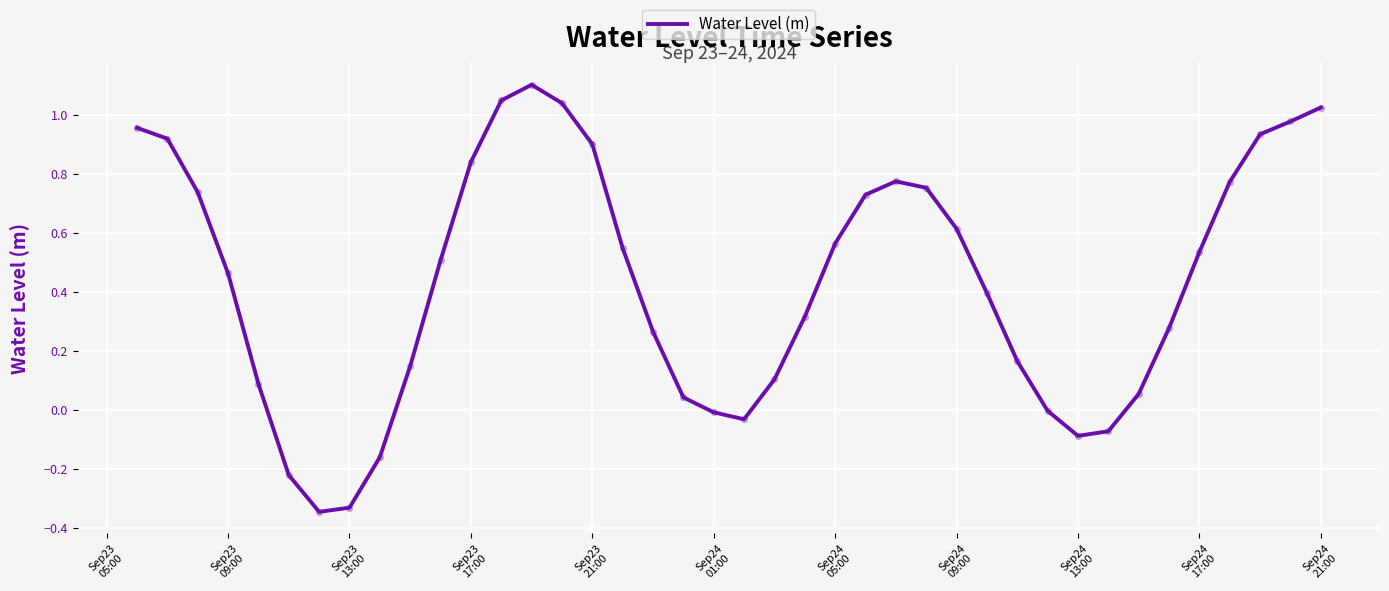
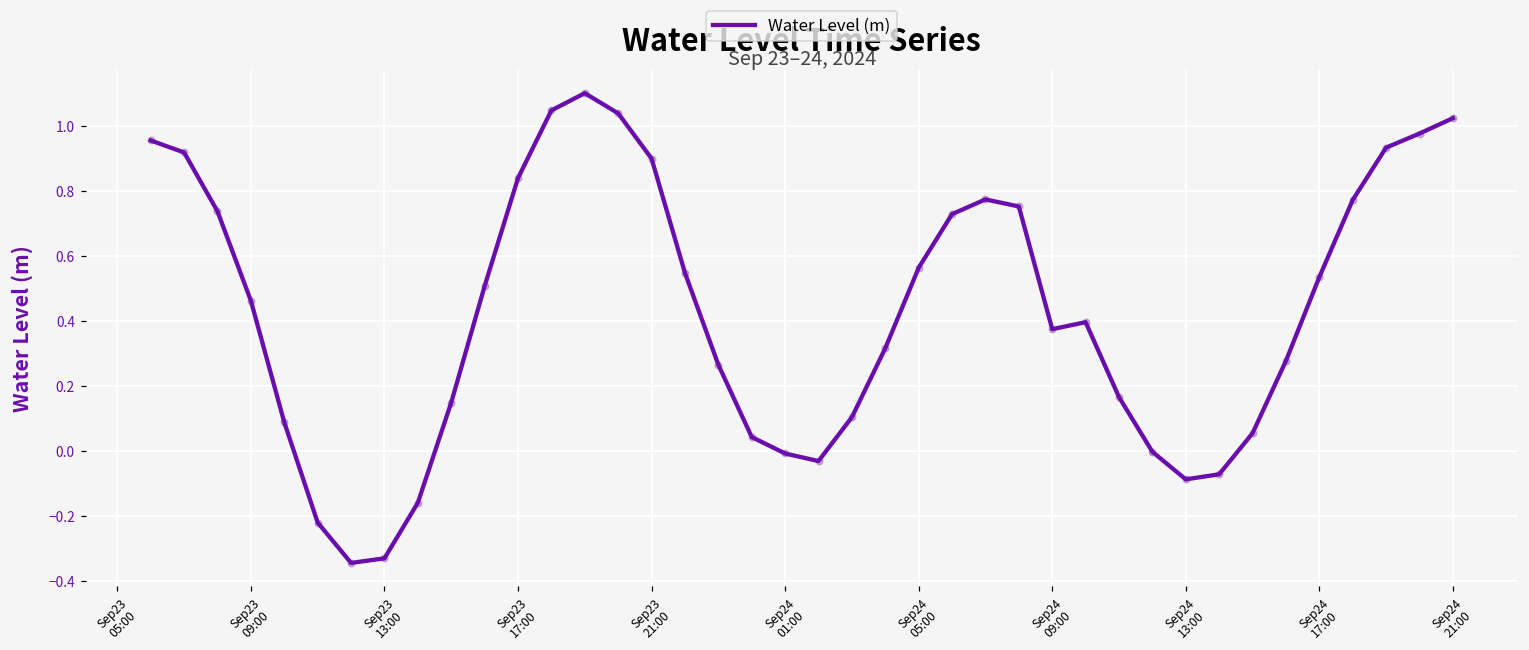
Sep24 09:00: 0.61 -> 0.38
